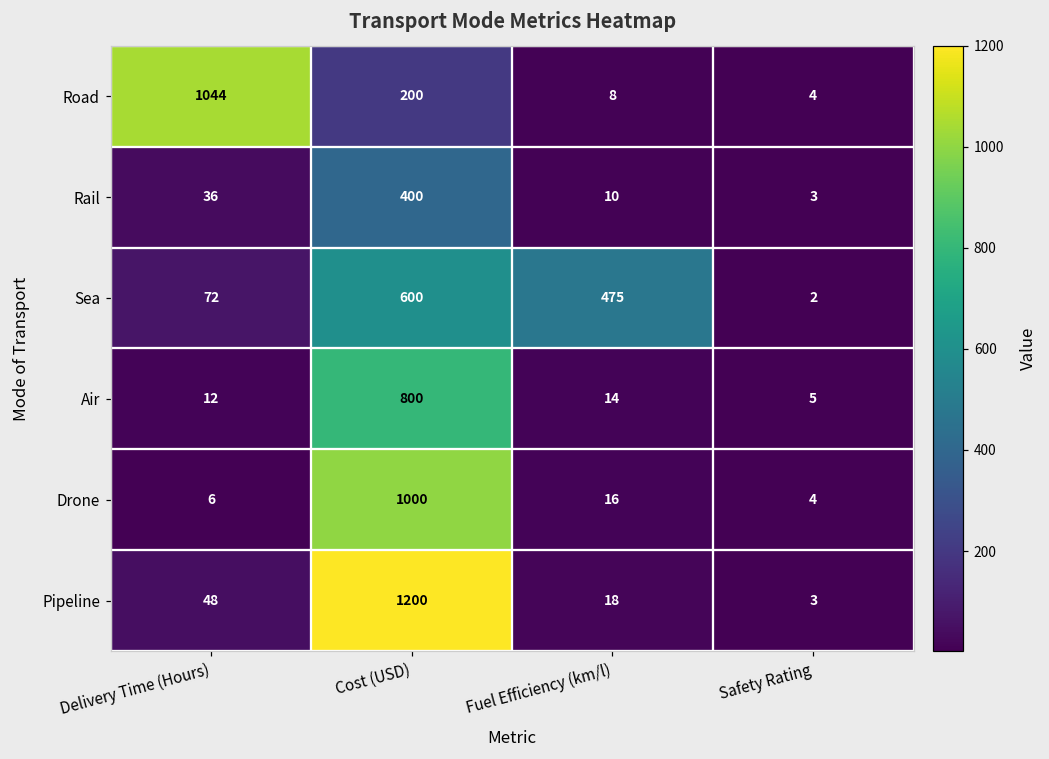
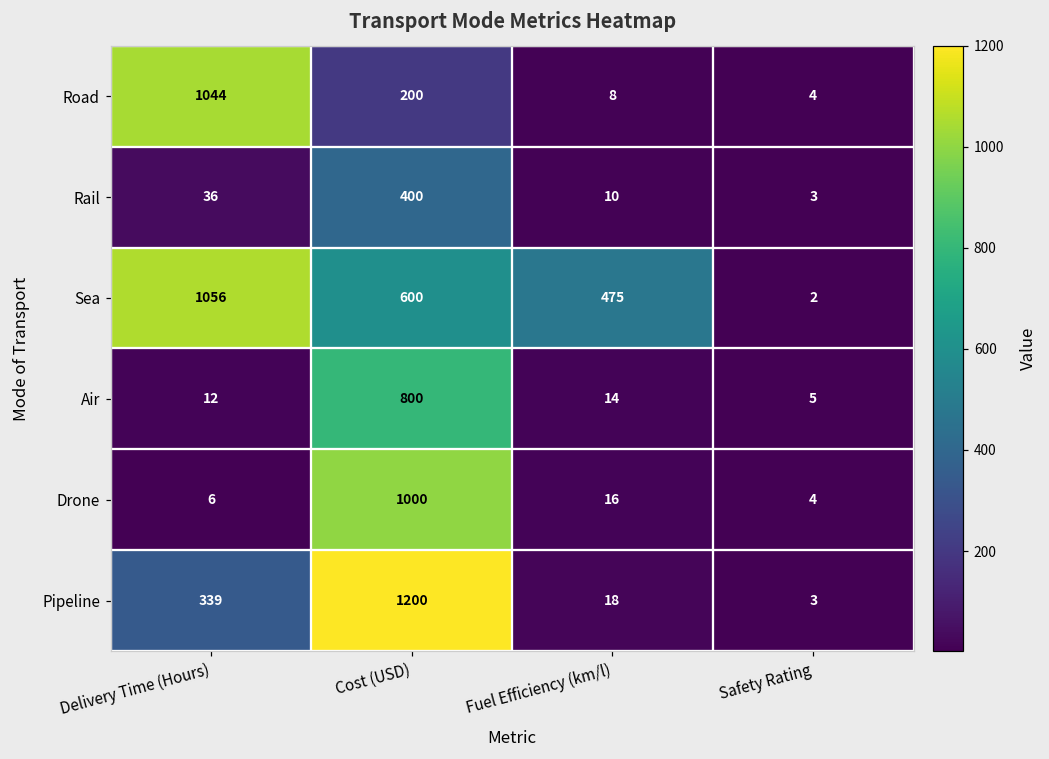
Sea, Delivery Time (Hours): 72 -> 1056
Pipeline, Delivery Time (Hours): 48 -> 339
